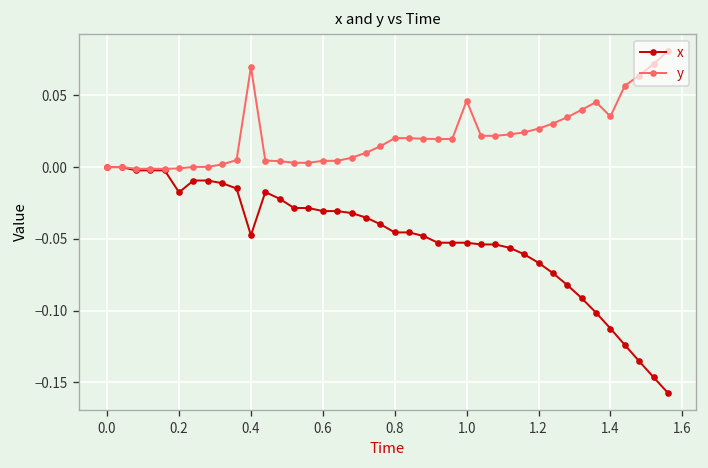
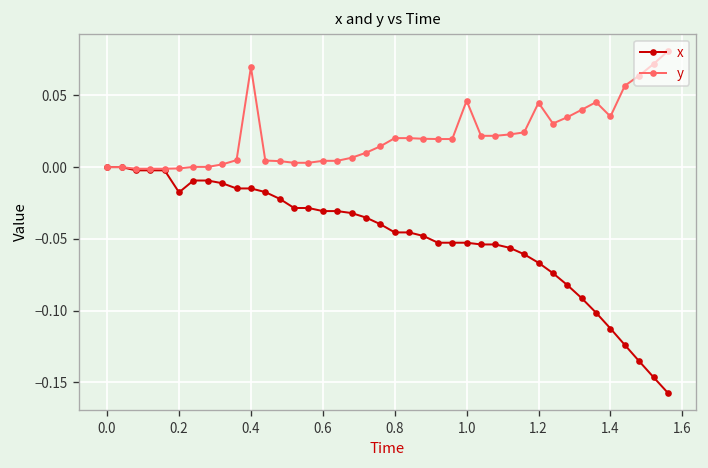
x, 0.4: -0.048 -> -0.015
y, 1.2: 0.027 -> 0.045
